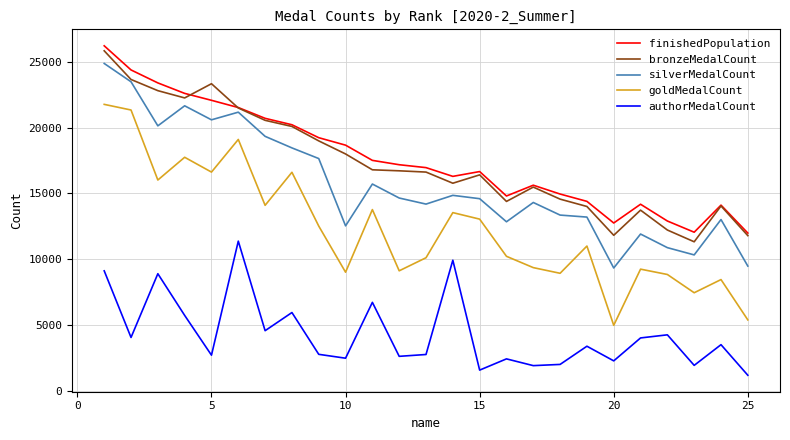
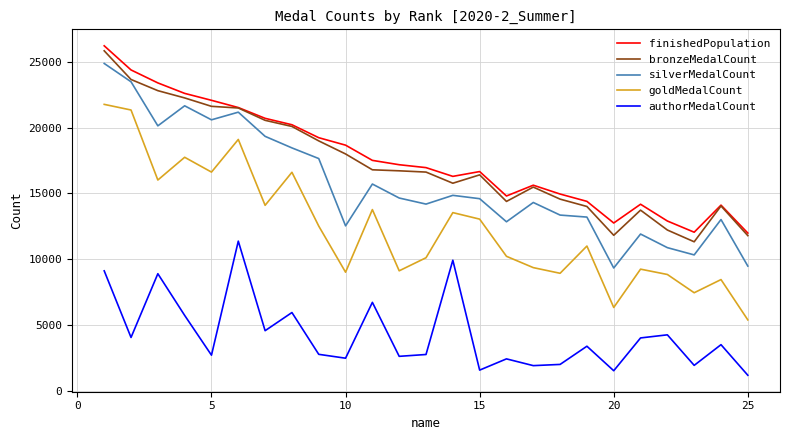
bronzeMedalCount, 5: 23300 -> 21600
goldMedalCount, 20: 5000 -> 6300
authorMedalCount, 20: 2300 -> 1500
